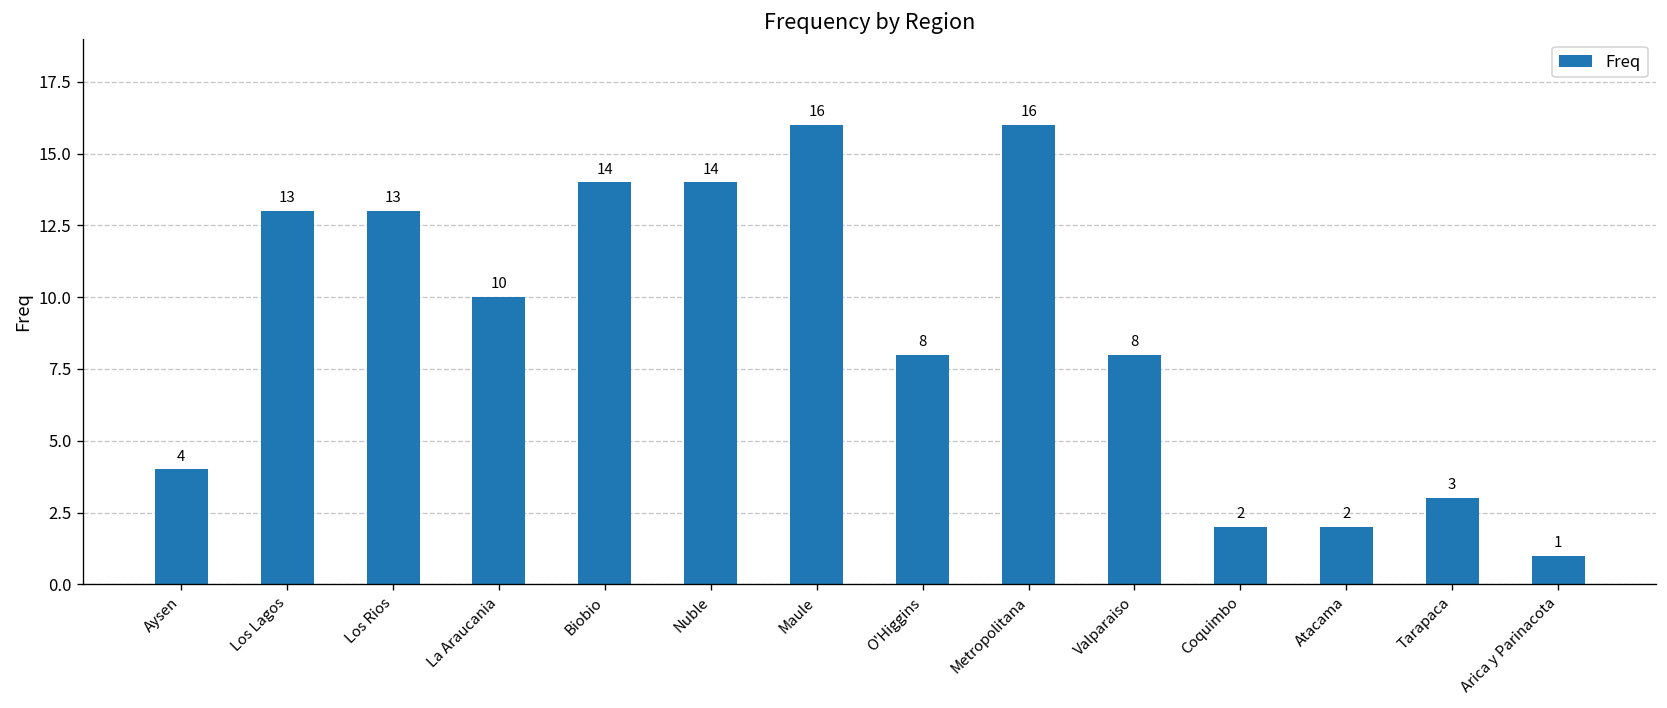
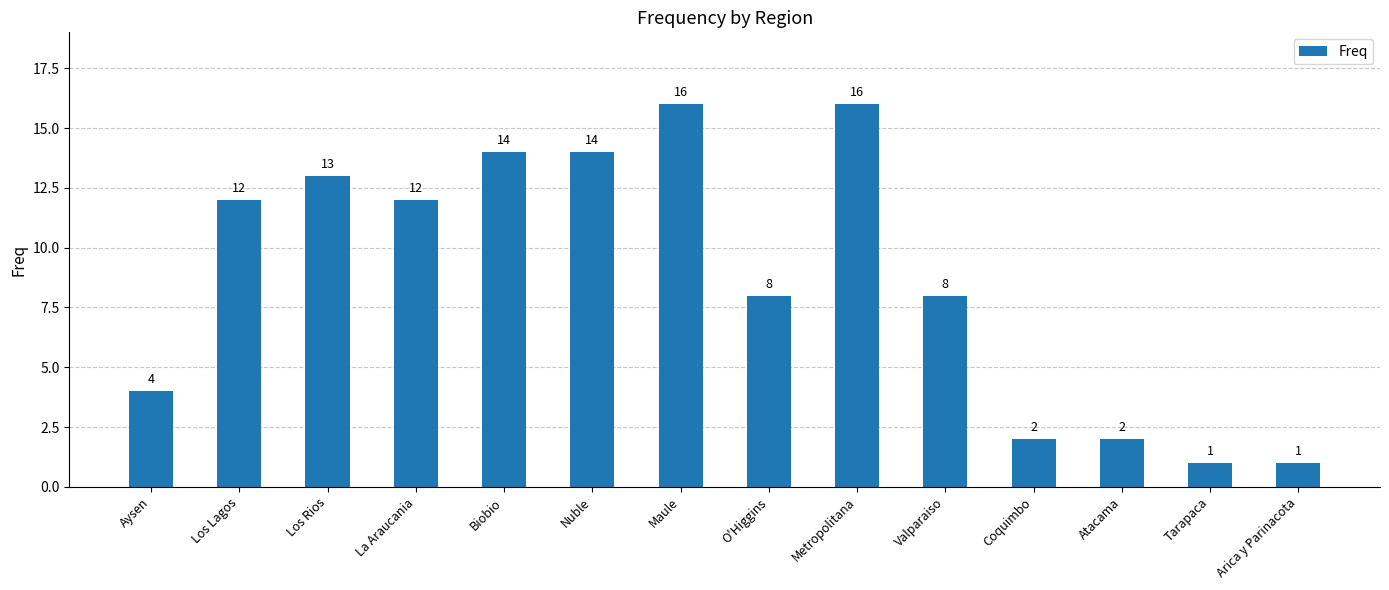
Los Lagos: 13 -> 12
La Araucania: 10 -> 12
Tarapaca: 3 -> 1
